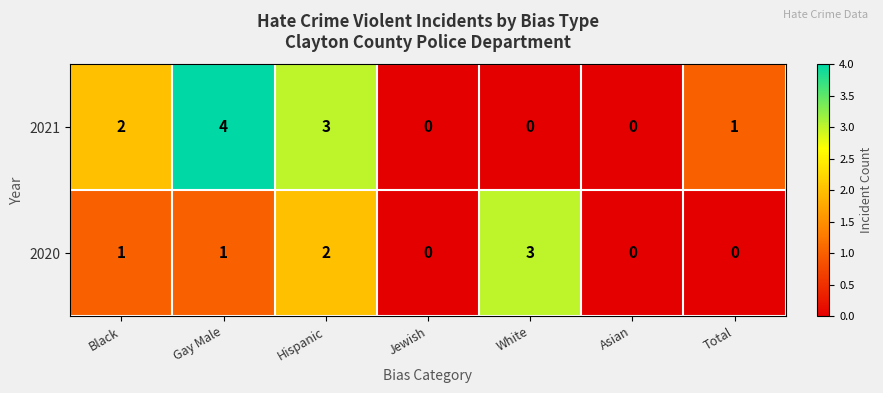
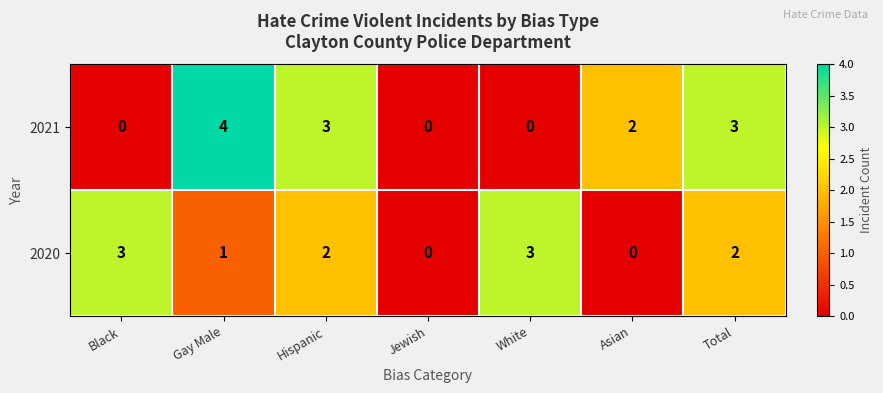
2021, Black: 2 -> 0
2021, Asian: 0 -> 2
2021, Total: 1 -> 3
2020, Black: 1 -> 3
2020, Total: 0 -> 2
